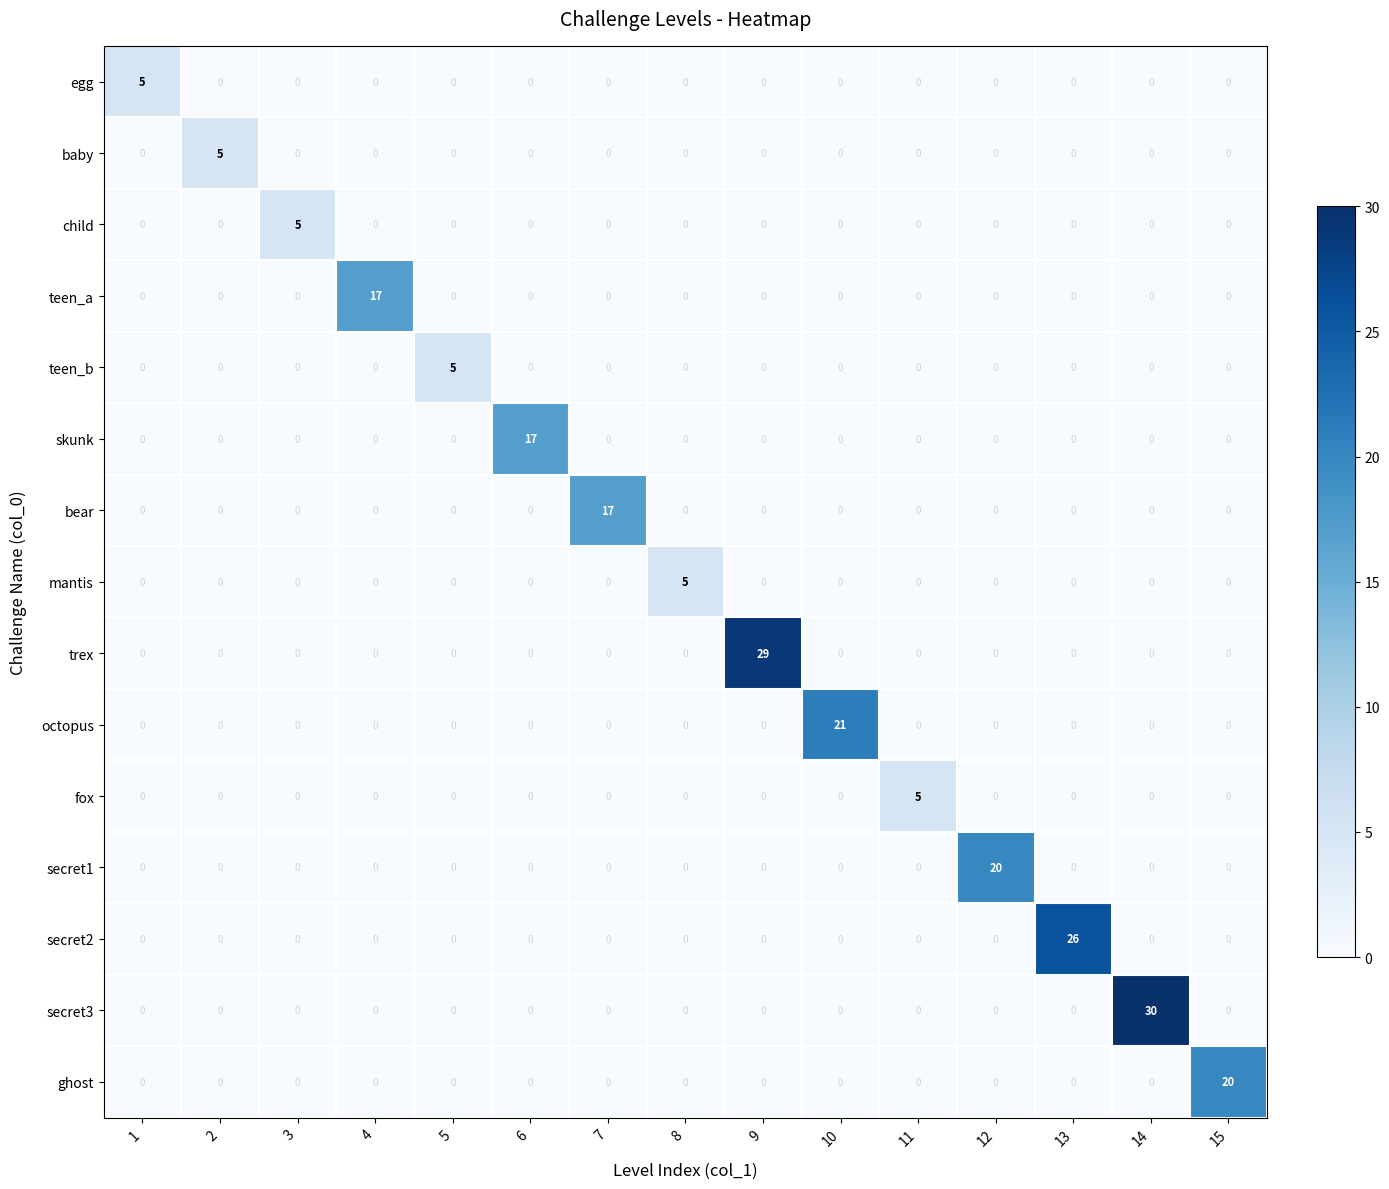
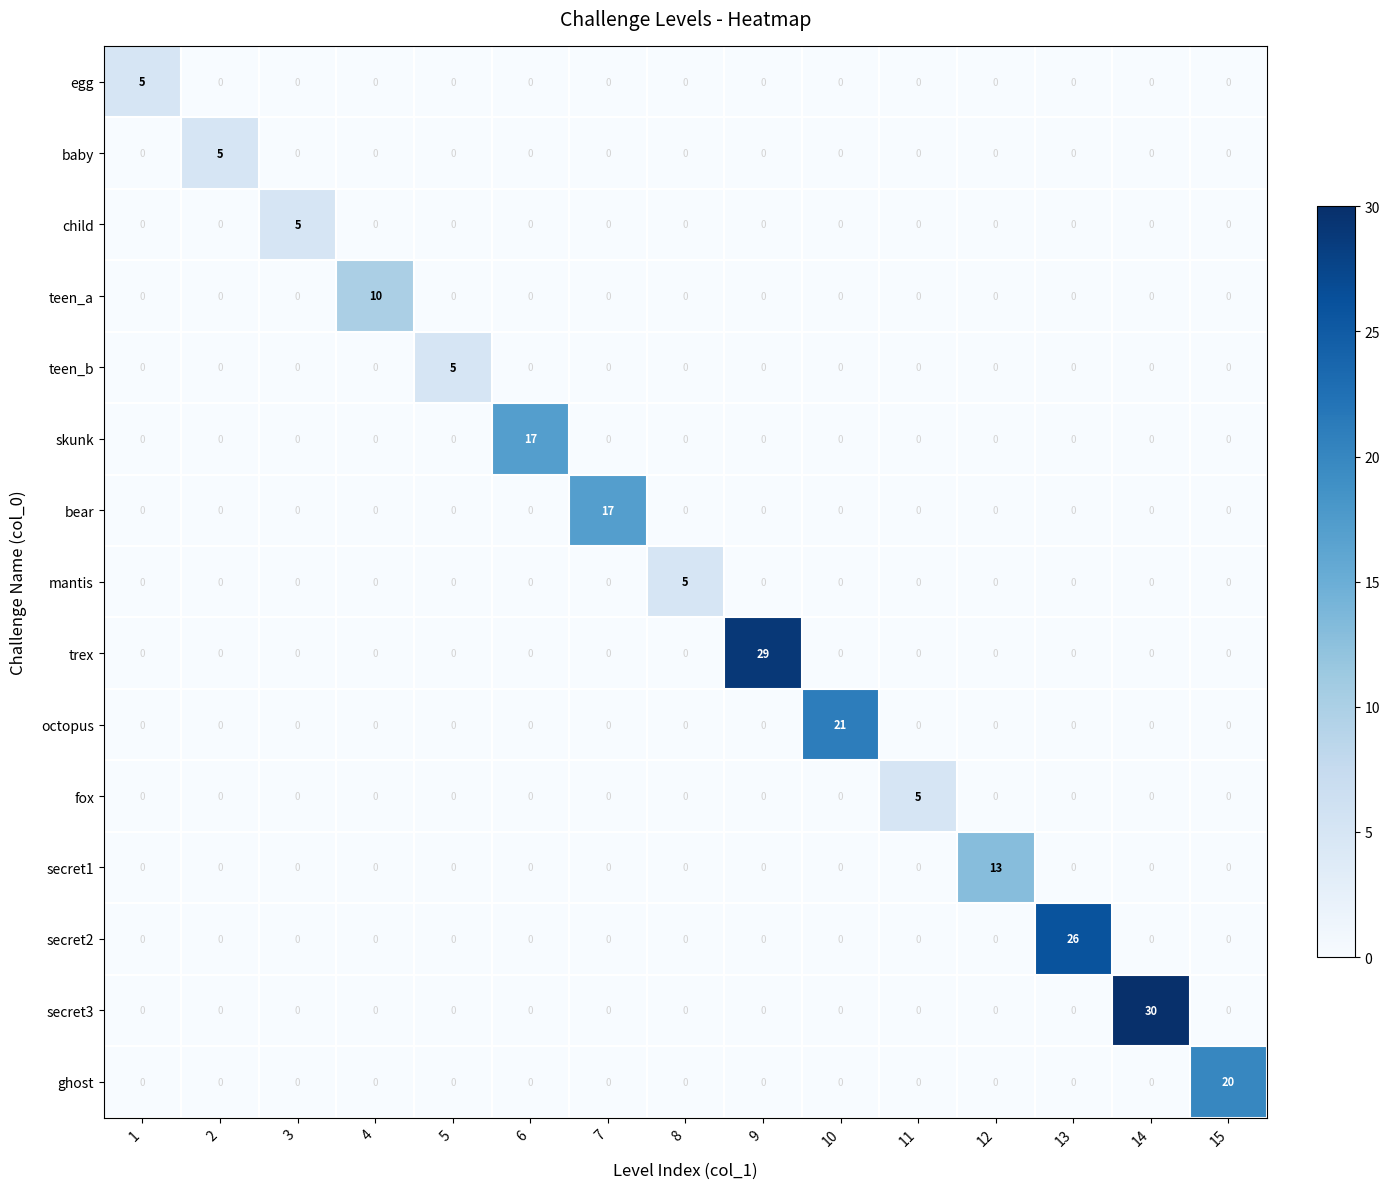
teen_a, 4: 17 -> 10
secret1, 12: 20 -> 13
